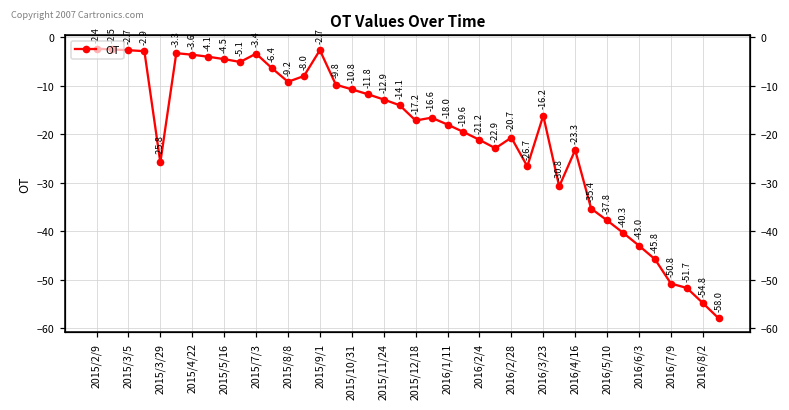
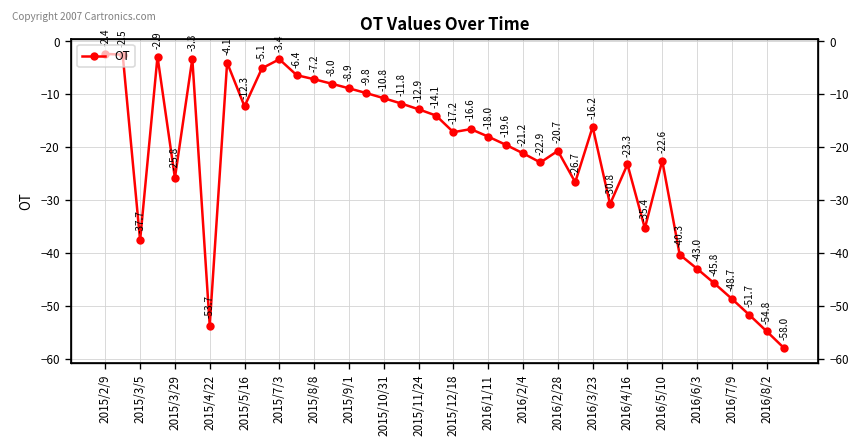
2015/3/5: -2.7 -> -37.7
2015/4/22: -3.6 -> -53.7
2015/5/16: -4.5 -> -12.3
2015/8/8: -9.2 -> -7.2
2015/9/1: -2.7 -> -8.9
2016/5/10: -37.8 -> -22.6
2016/7/9: -50.8 -> -48.7
